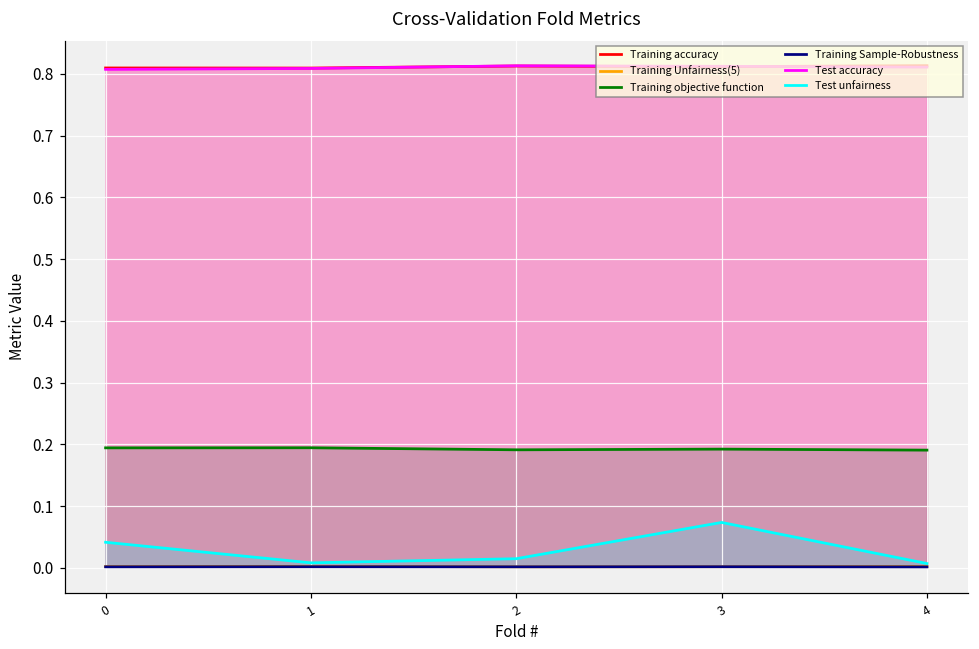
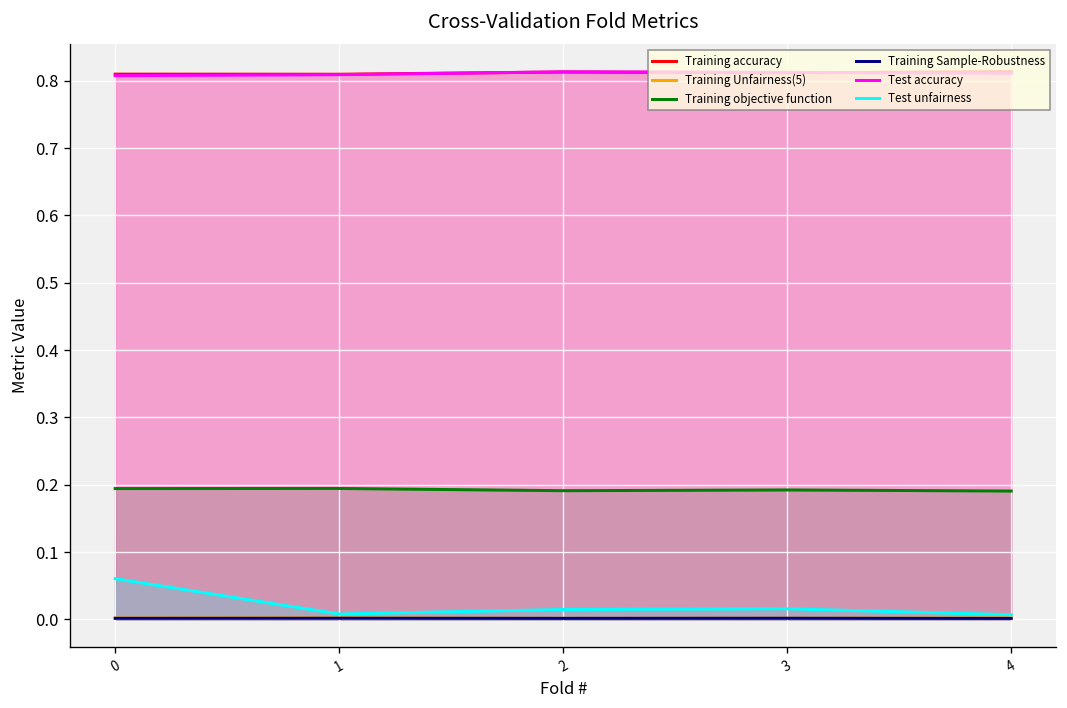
Test unfairness, 0: 0.04 -> 0.06
Test unfairness, 3: 0.07 -> 0.02
